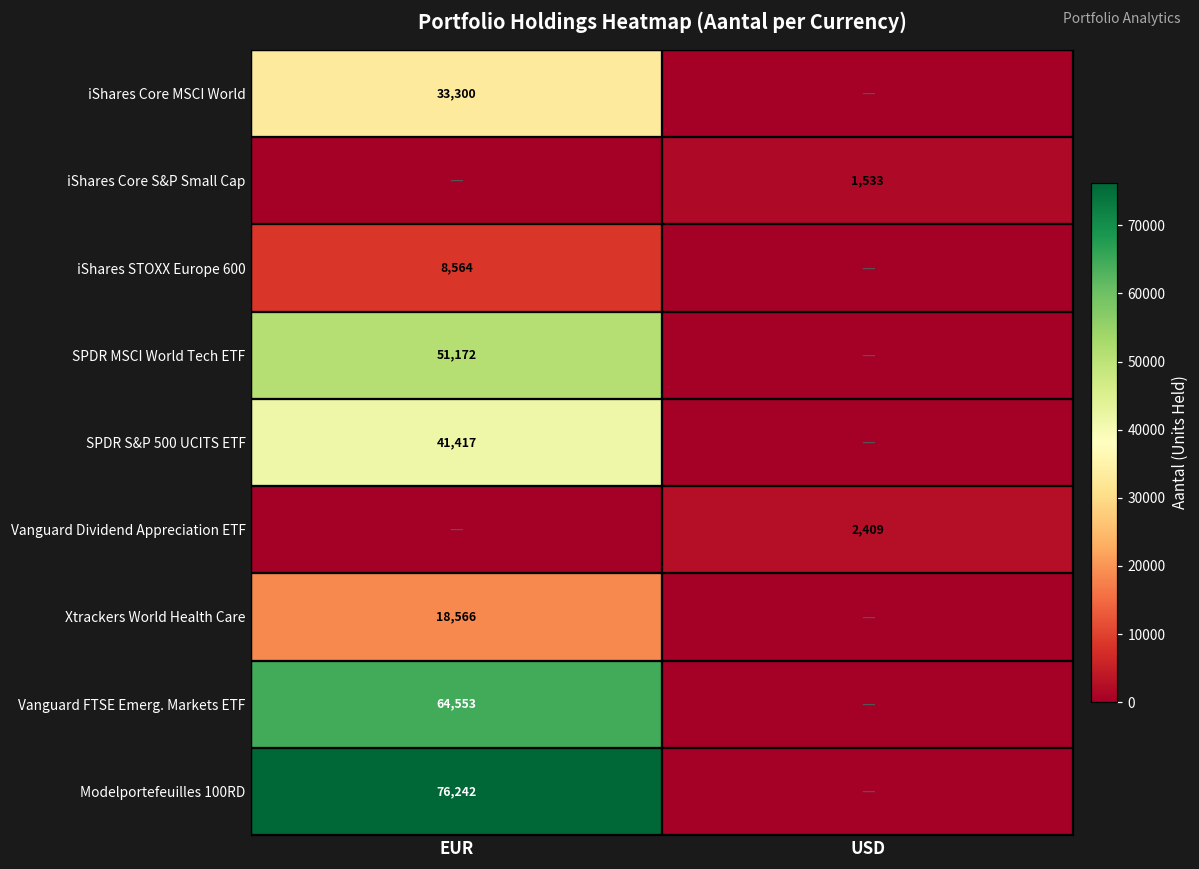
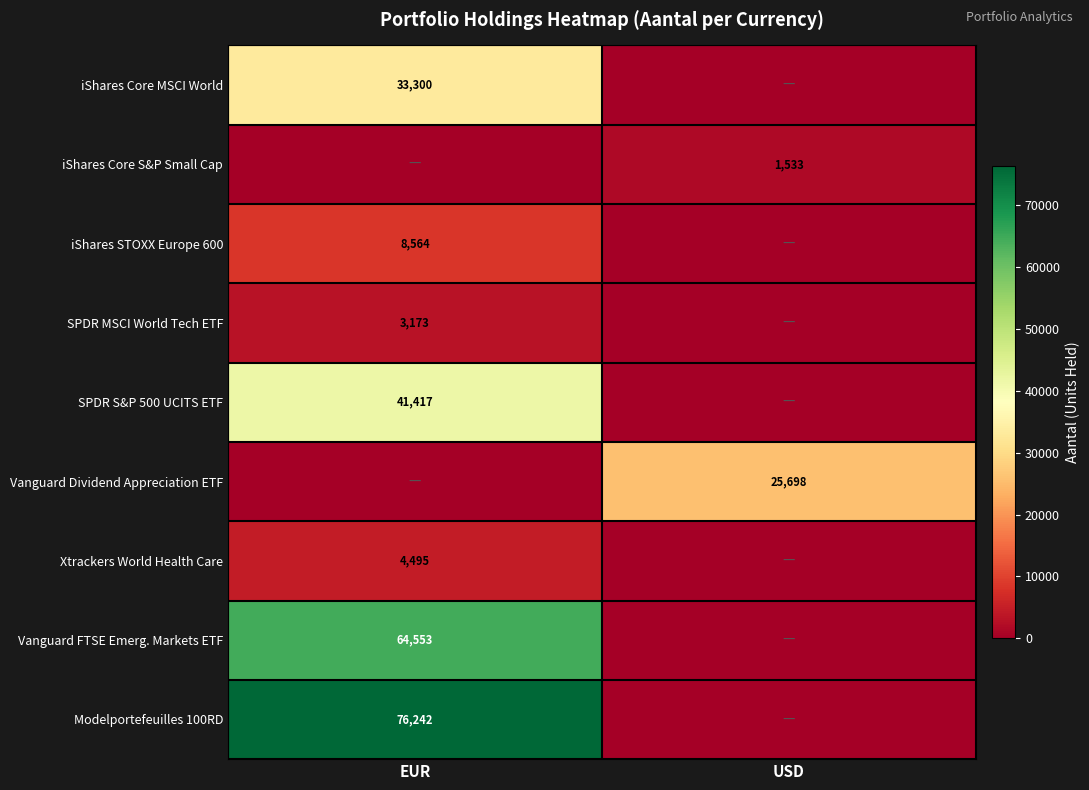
SPDR MSCI World Tech ETF, EUR: 51,172 -> 3,173
Vanguard Dividend Appreciation ETF, USD: 2,409 -> 25,698
Xtrackers World Health Care, EUR: 18,566 -> 4,495
